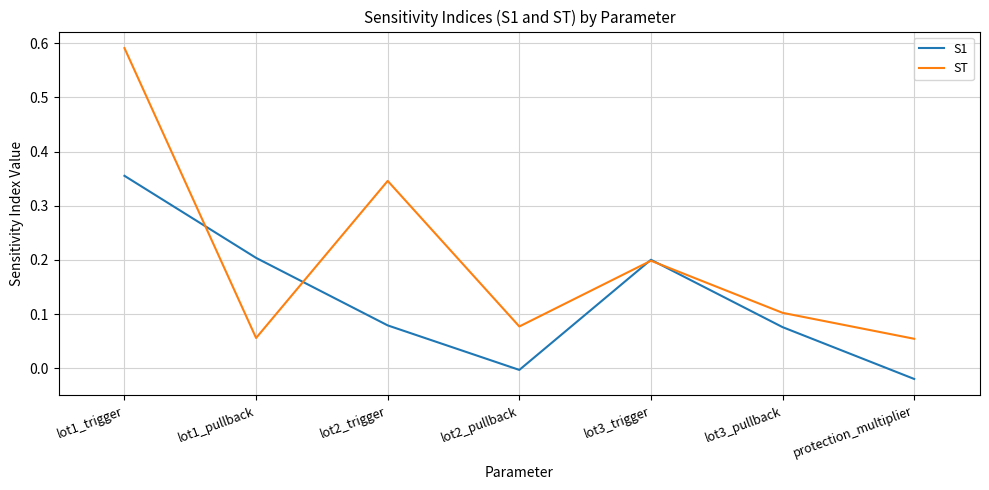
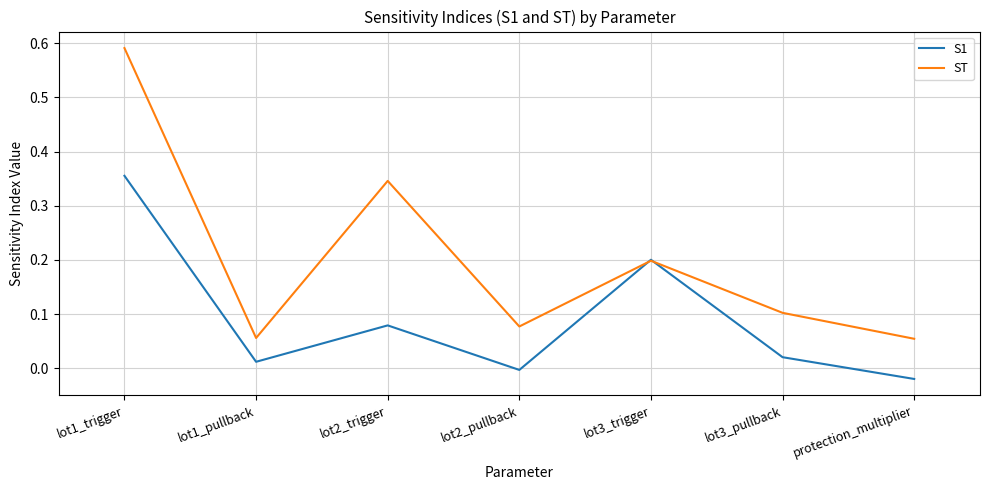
S1, lot1_pullback: 0.20 -> 0.01
S1, lot3_pullback: 0.08 -> 0.02
